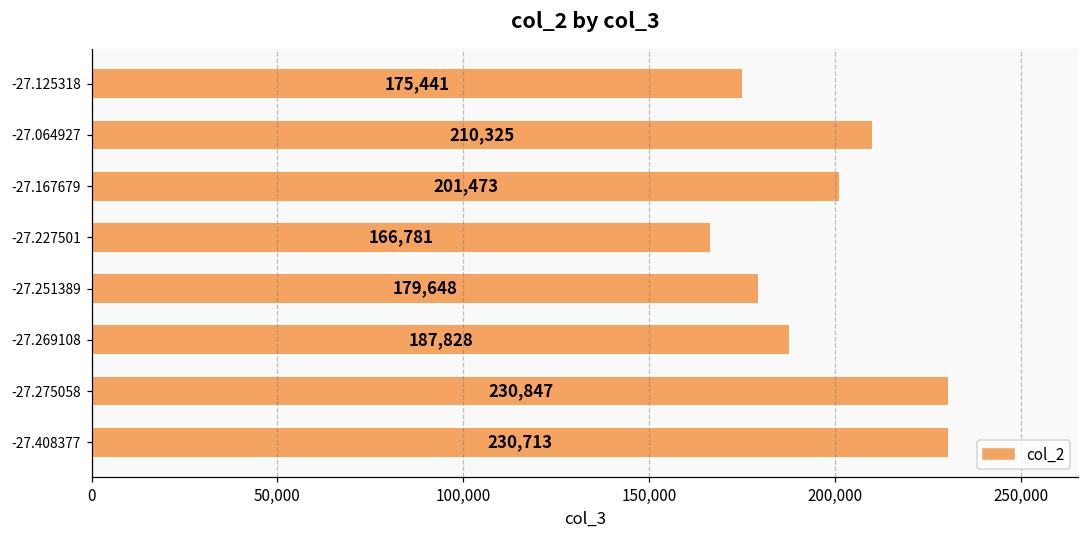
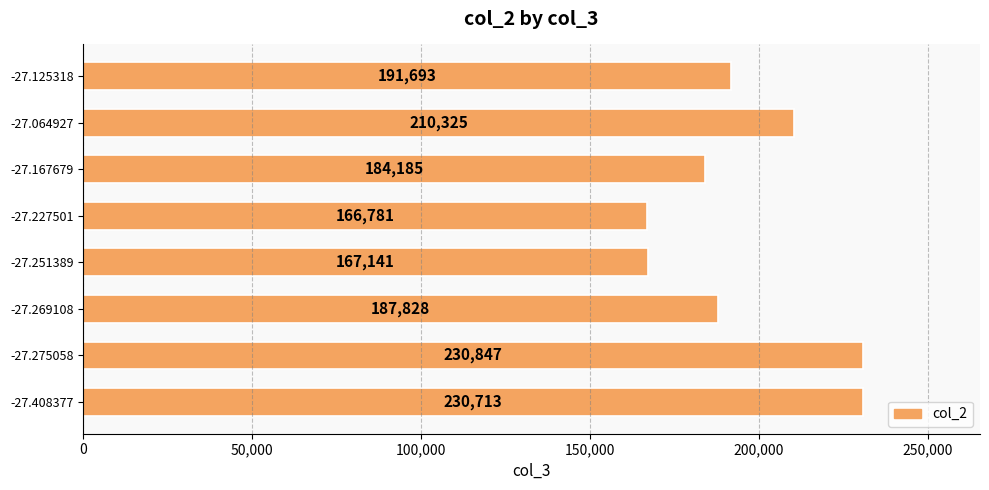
-27.125318: 175,441 -> 191,693
-27.167679: 201,473 -> 184,185
-27.251389: 179,648 -> 167,141
